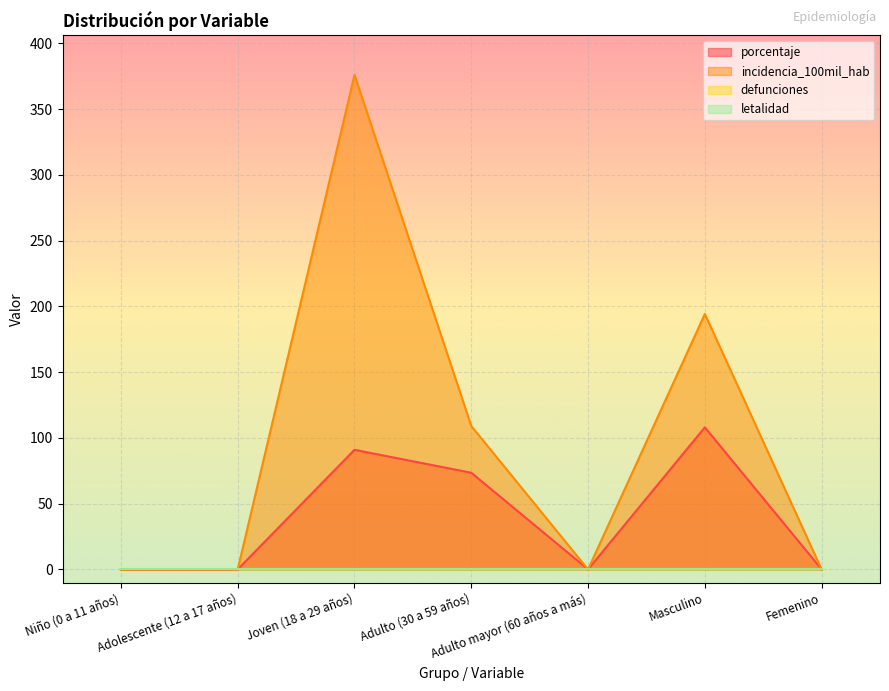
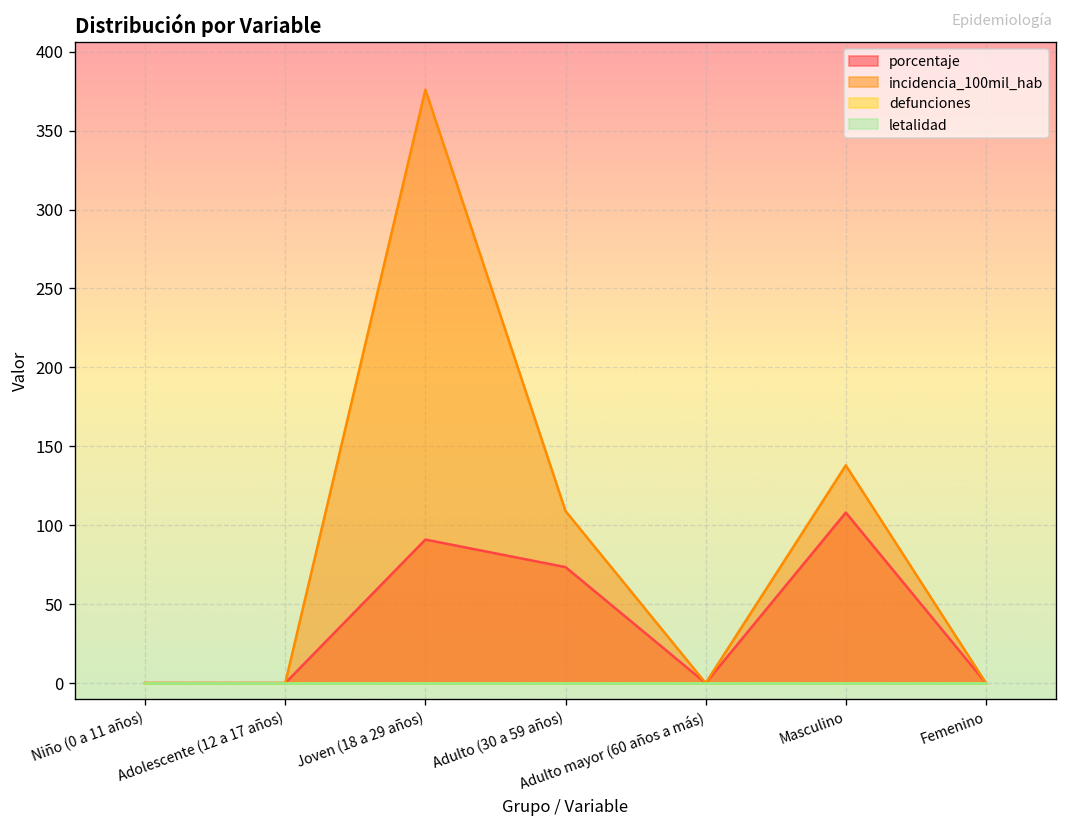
incidencia_100mil_hab, Masculino: 194 -> 138
